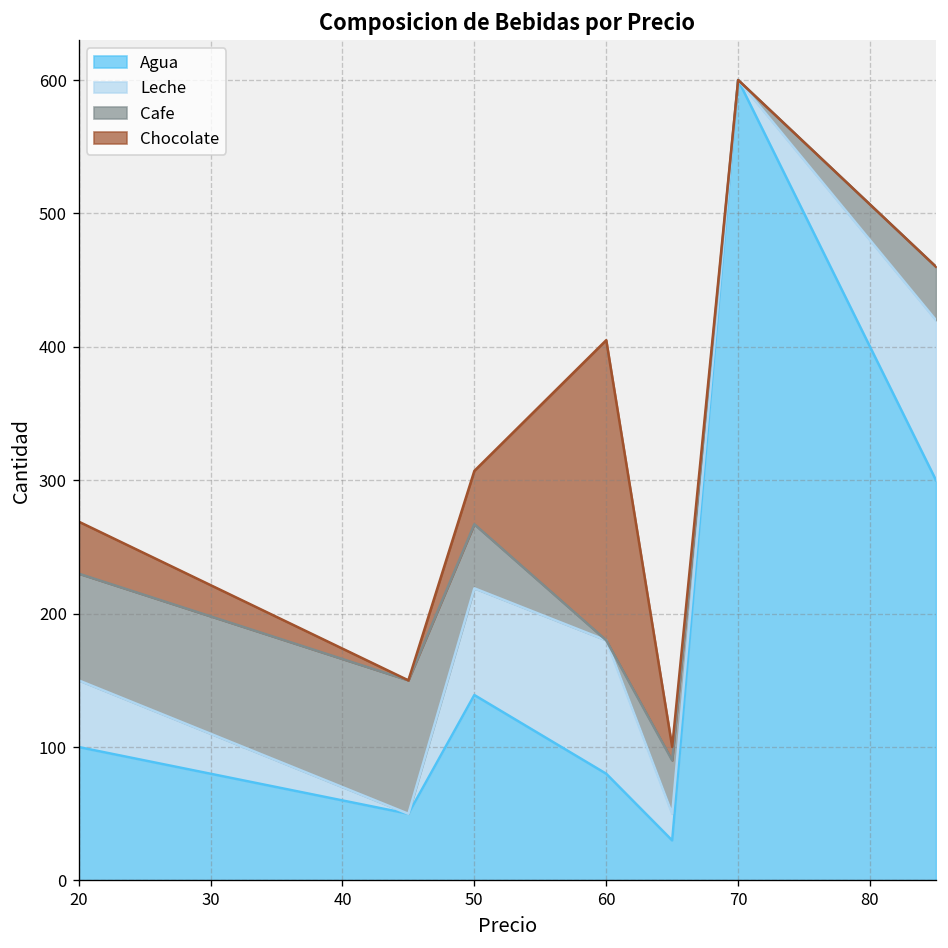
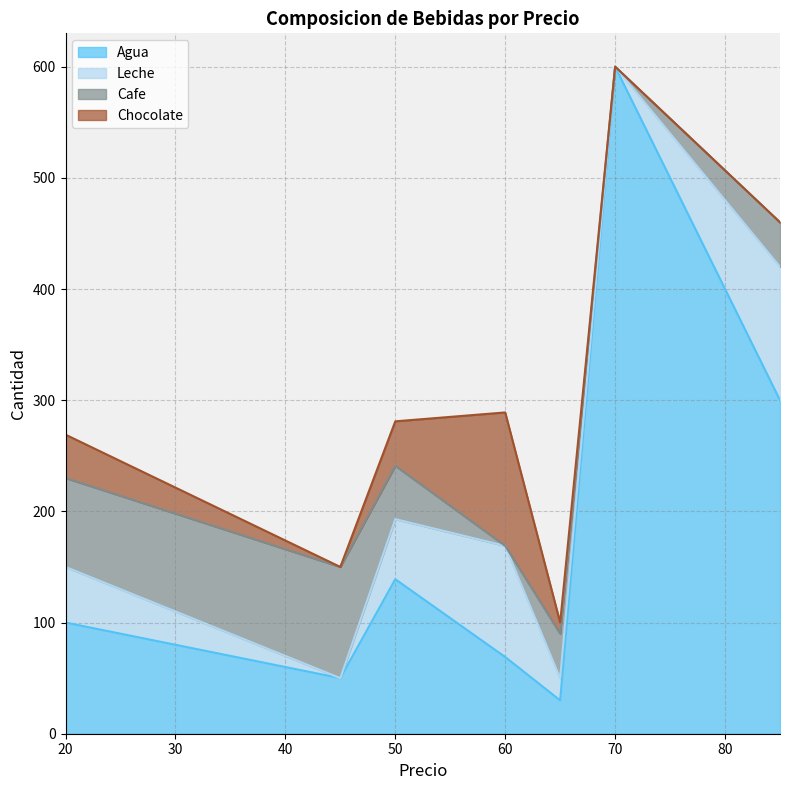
Leche, 50: 80 -> 54
Agua, 60: 80 -> 69
Chocolate, 60: 225 -> 120
